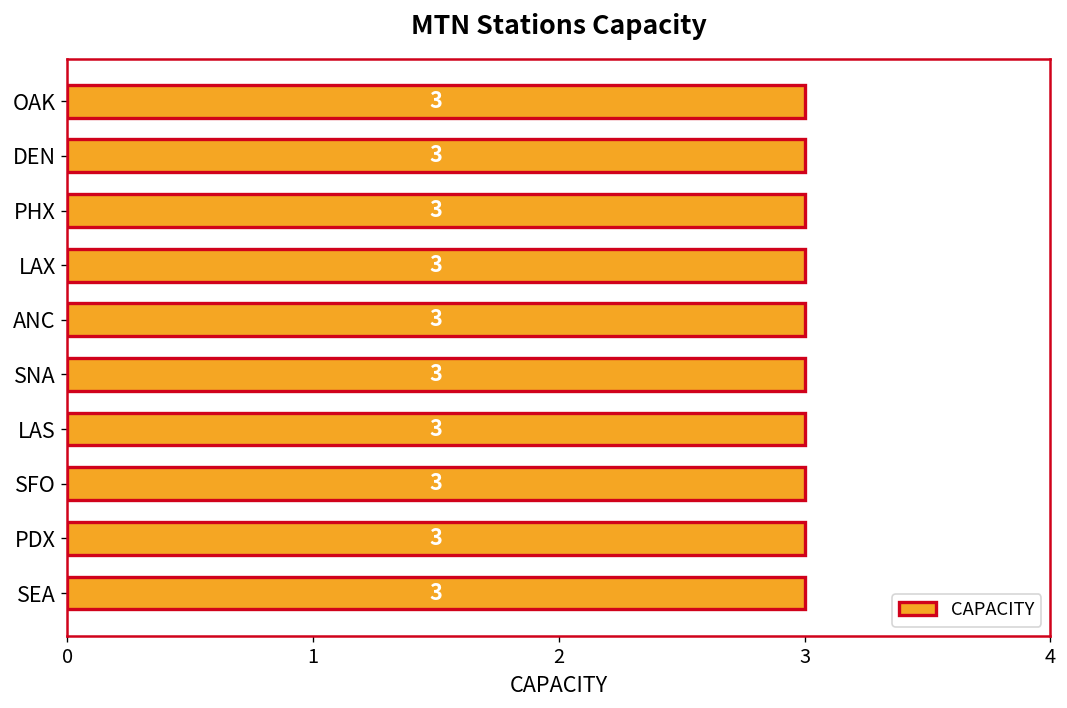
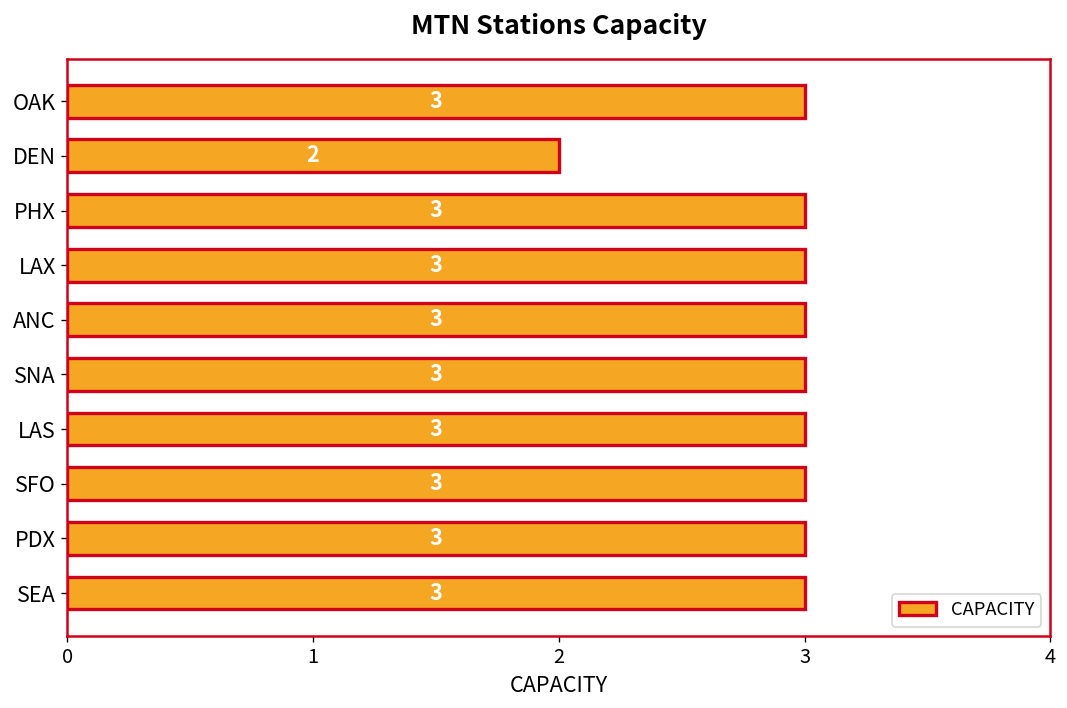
DEN: 3 -> 2
